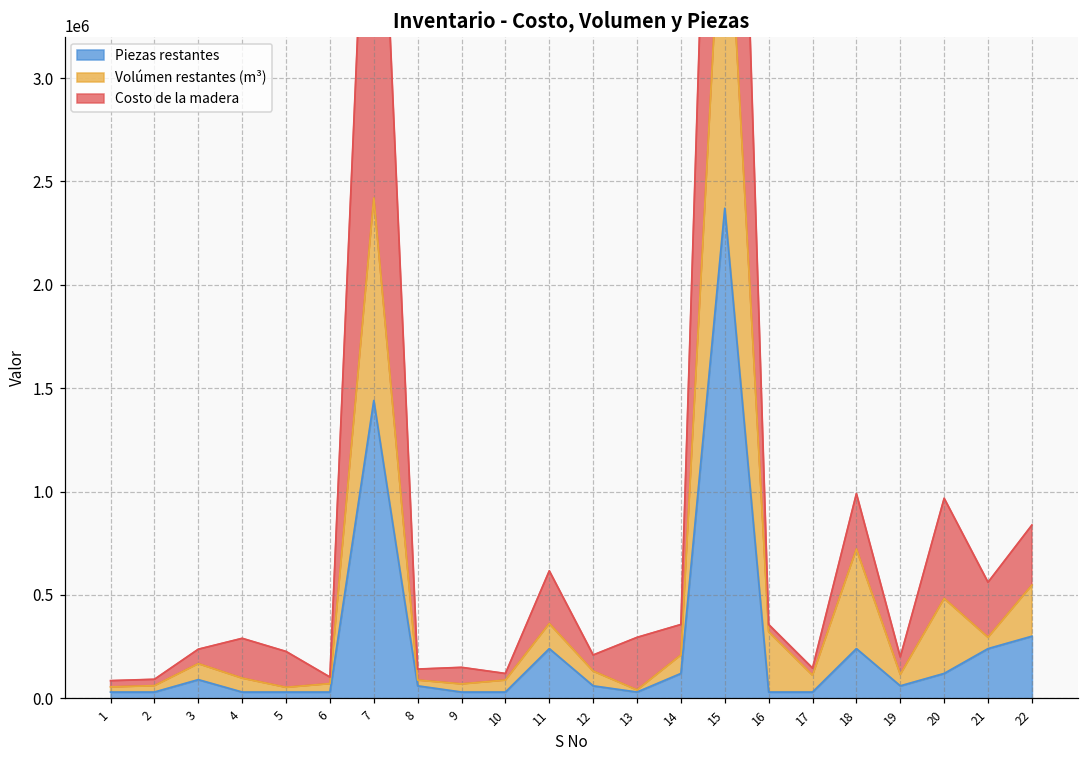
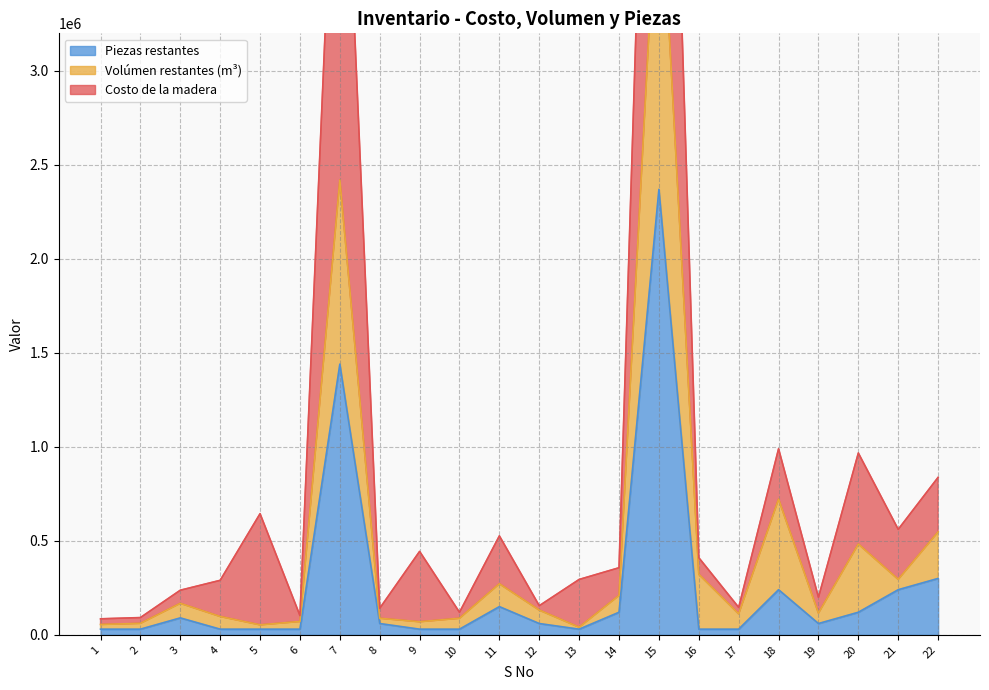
Costo de la madera, 5: 170000 -> 590000
Costo de la madera, 9: 80000 -> 370000
Piezas restantes, 11: 240000 -> 150000
Costo de la madera, 12: 80000 -> 20000
Costo de la madera, 16: 30000 -> 90000
